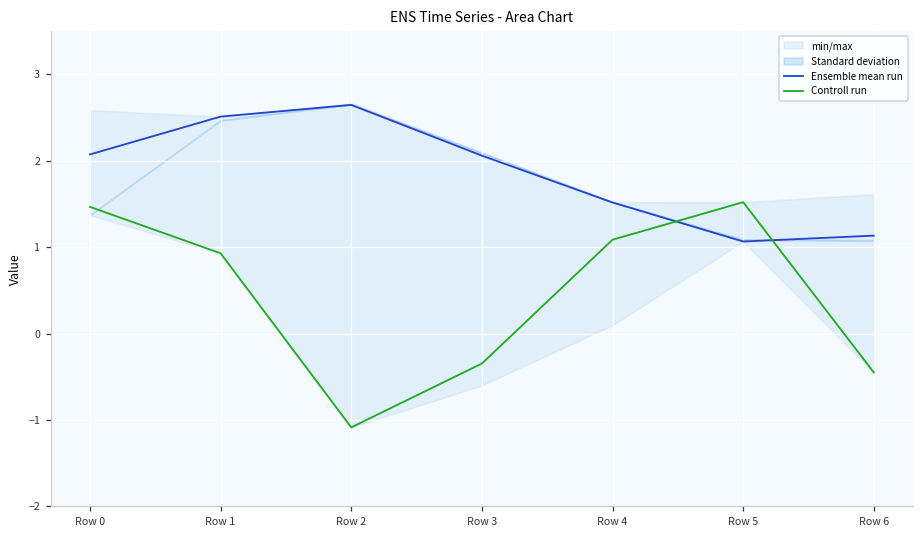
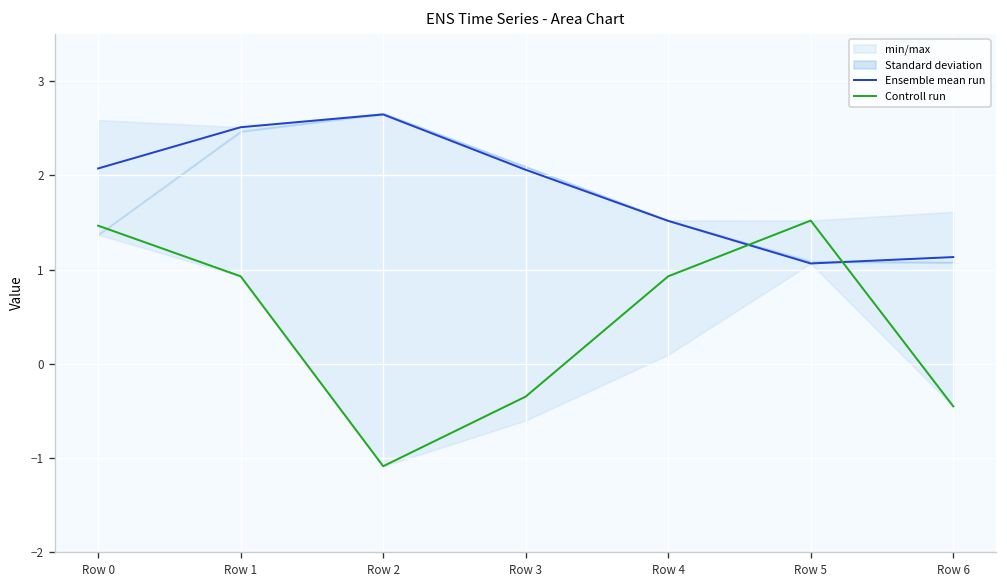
Controll run, Row 4: 1.1 -> 0.9
